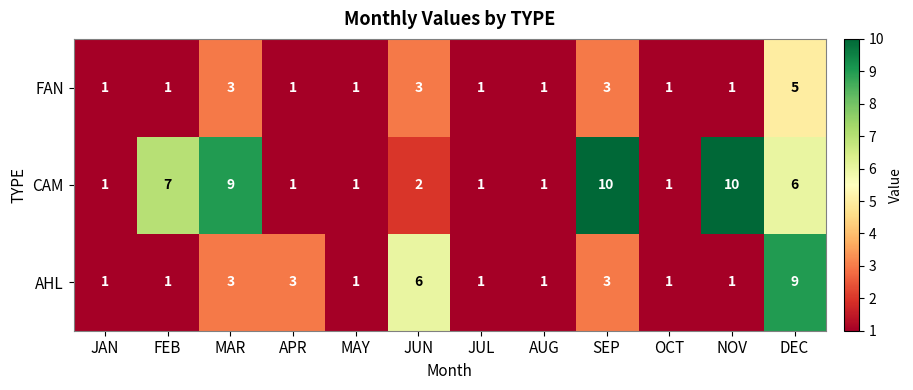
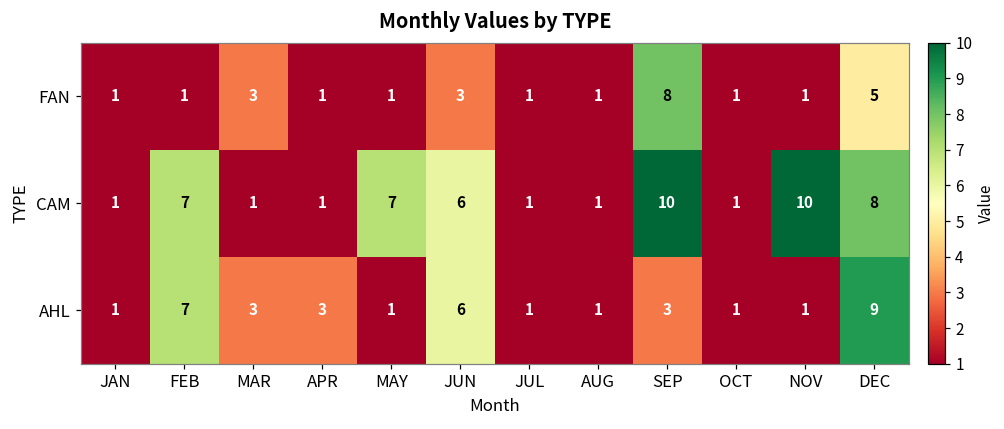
FAN, SEP: 3 -> 8
CAM, MAR: 9 -> 1
CAM, MAY: 1 -> 7
CAM, JUN: 2 -> 6
CAM, DEC: 6 -> 8
AHL, FEB: 1 -> 7
